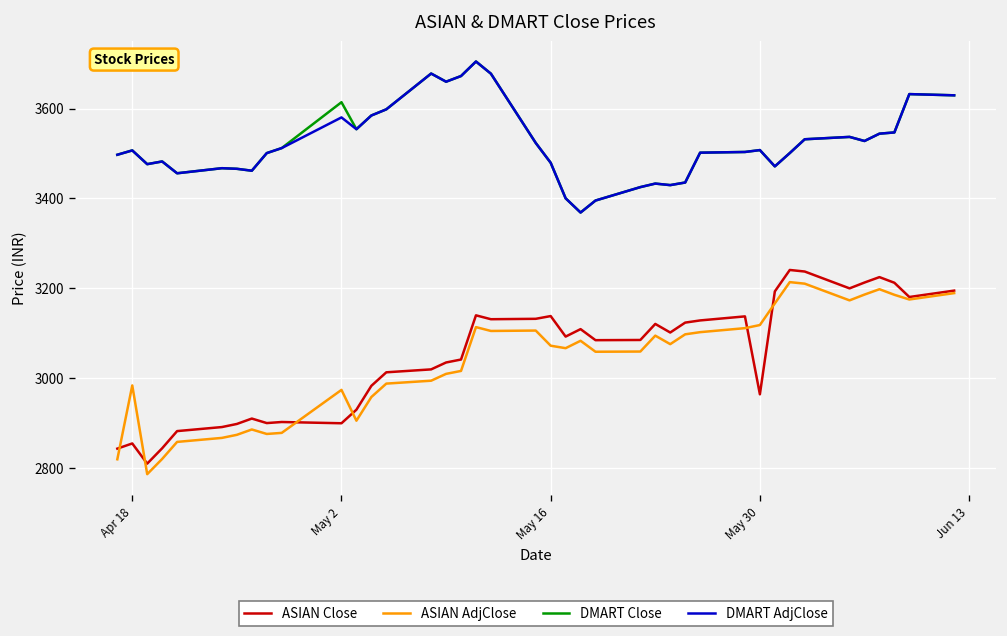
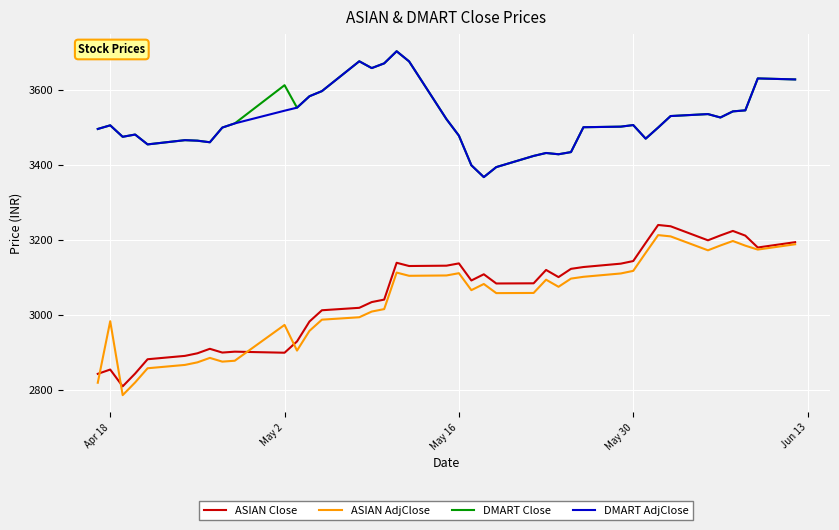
DMART AdjClose, May 2: 3580 -> 3550
ASIAN AdjClose, May 16: 3070 -> 3110
ASIAN Close, May 30: 2960 -> 3140
